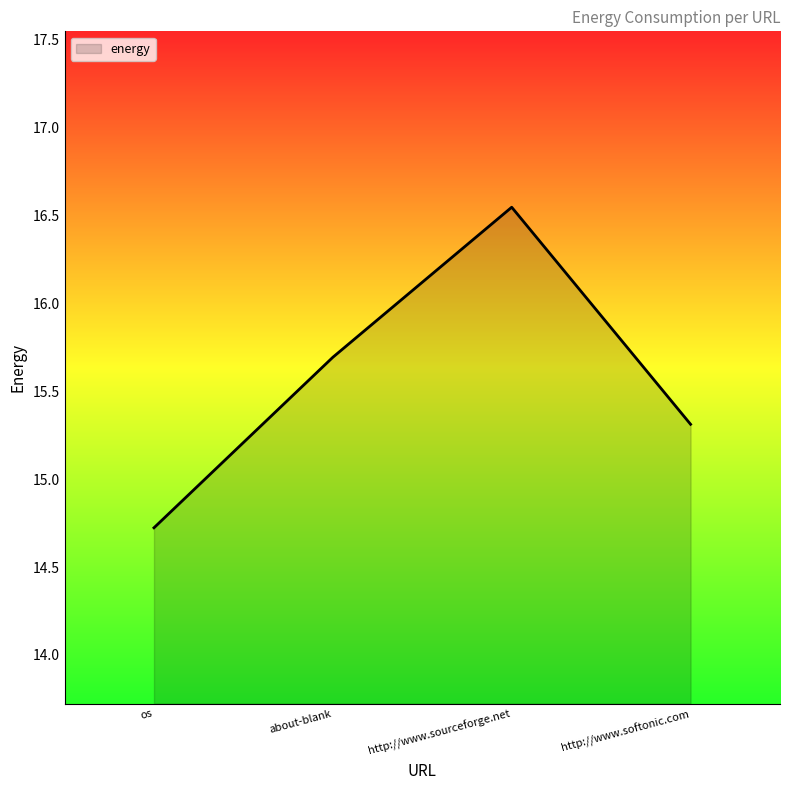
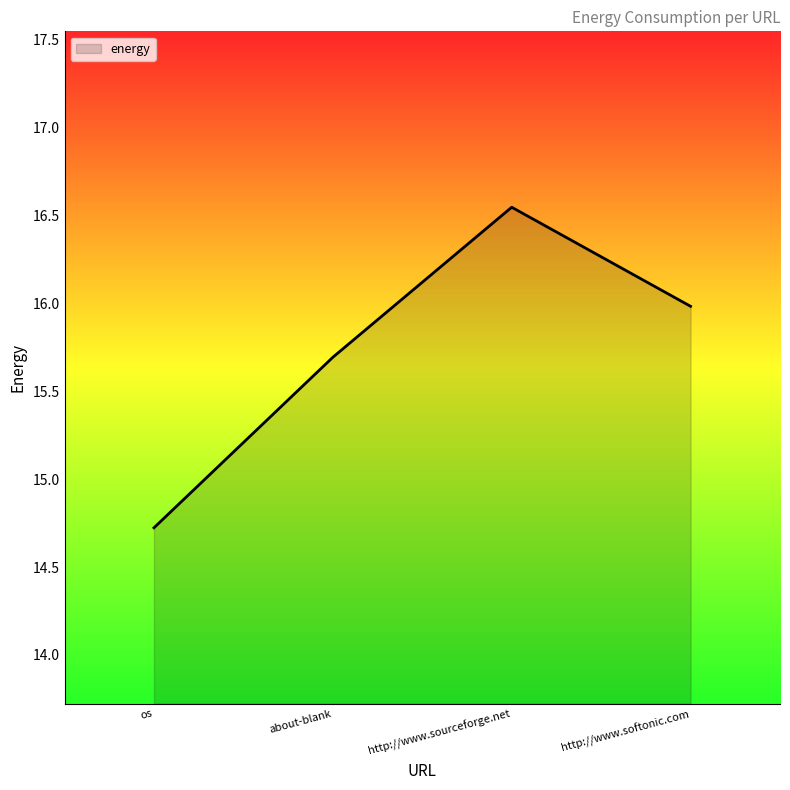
http://www.softonic.com: 15.31 -> 15.98
